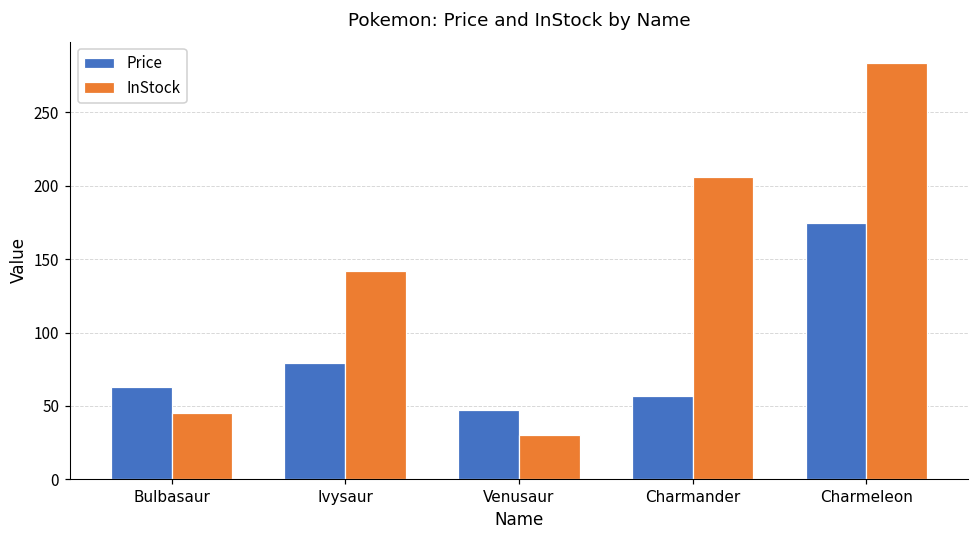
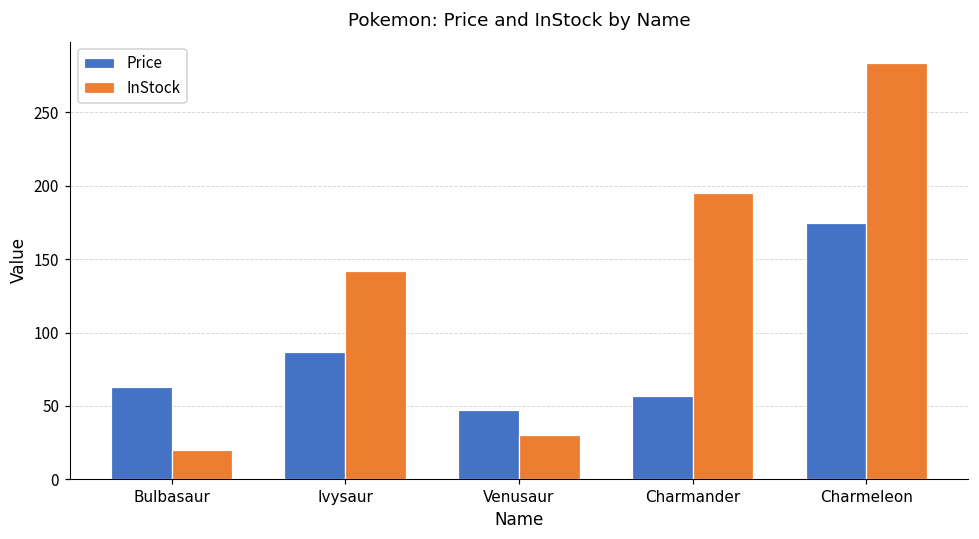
InStock, Bulbasaur: 45 -> 20
Price, Ivysaur: 79 -> 87
InStock, Charmander: 206 -> 195
